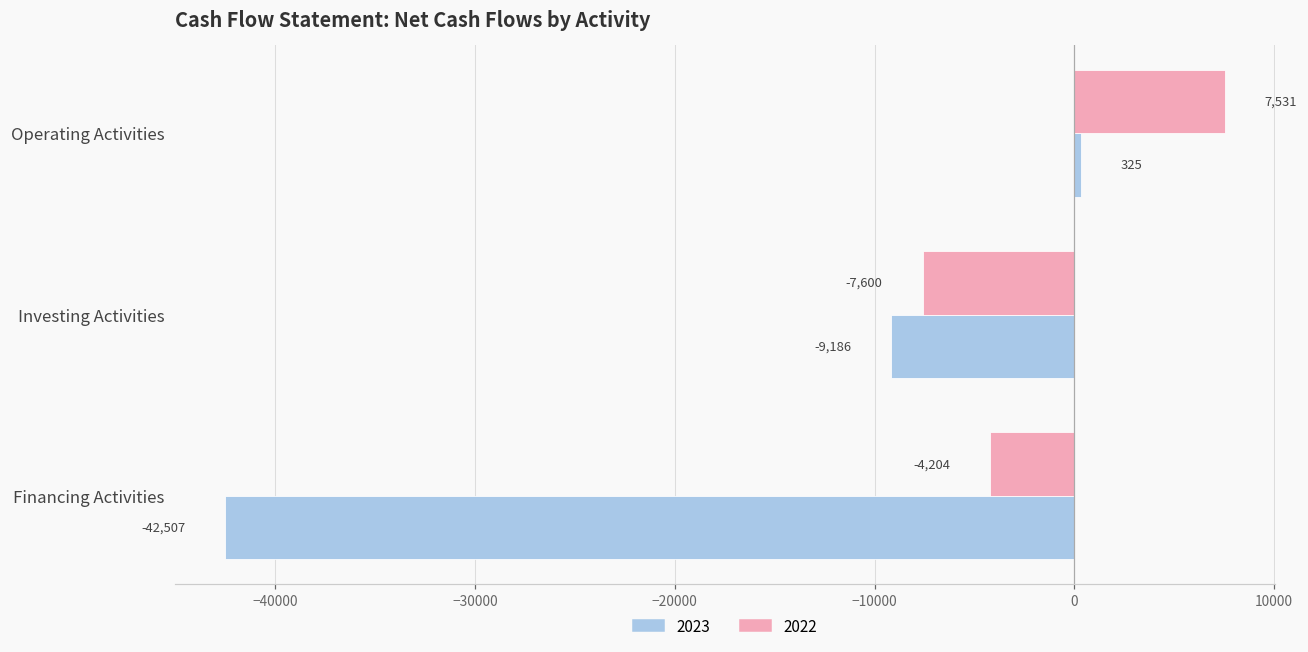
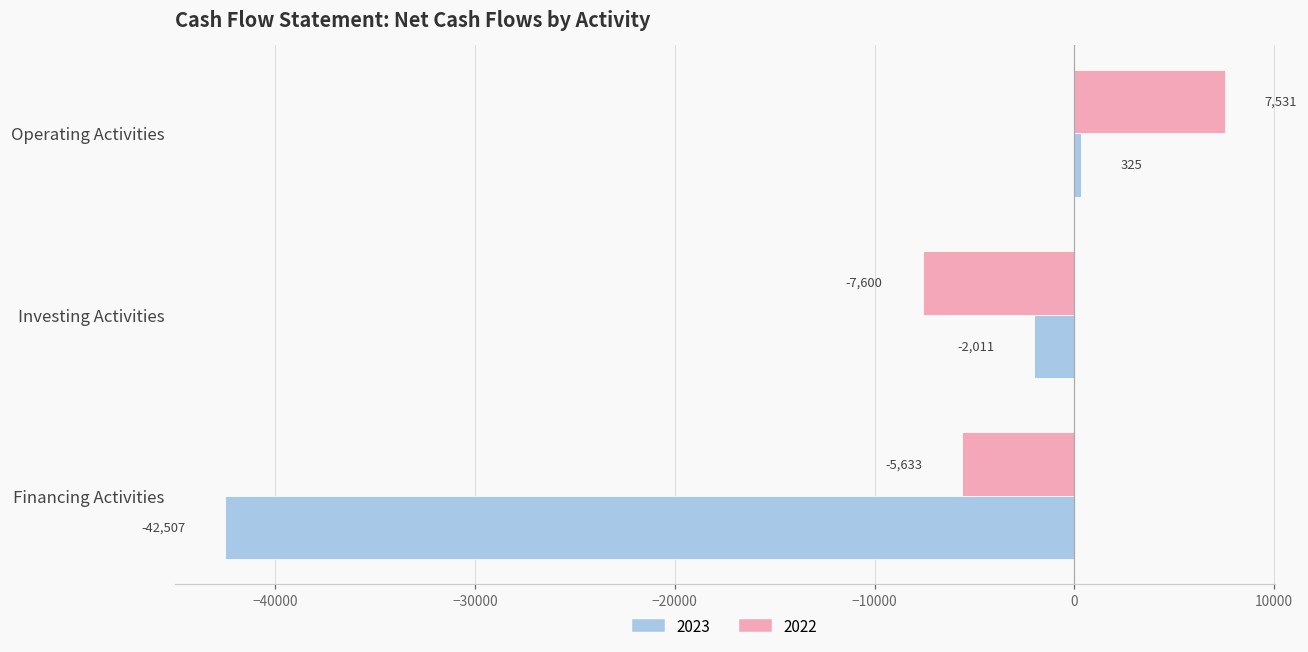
2023, Investing Activities: -9,186 -> -2,011
2022, Financing Activities: -4,204 -> -5,633
